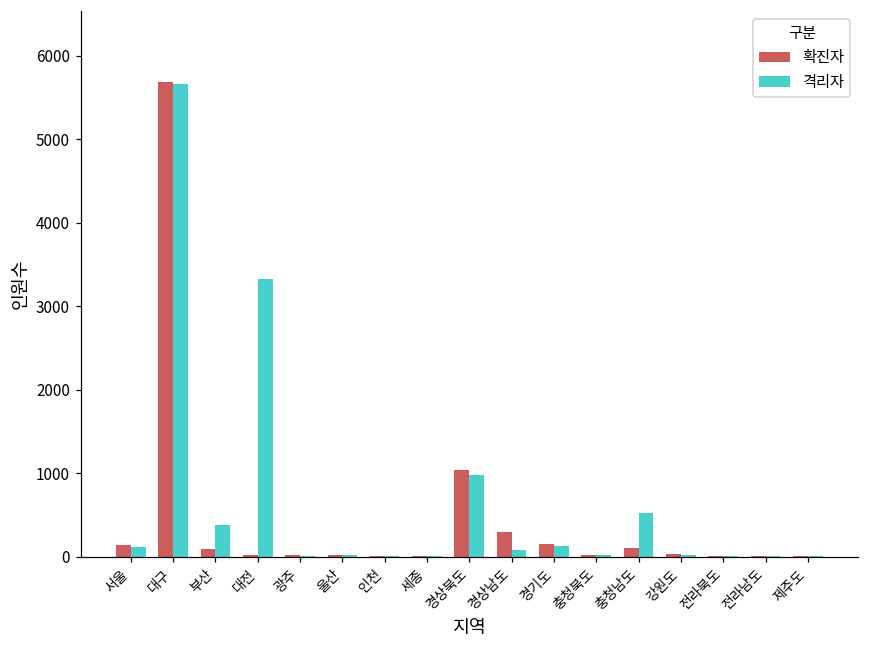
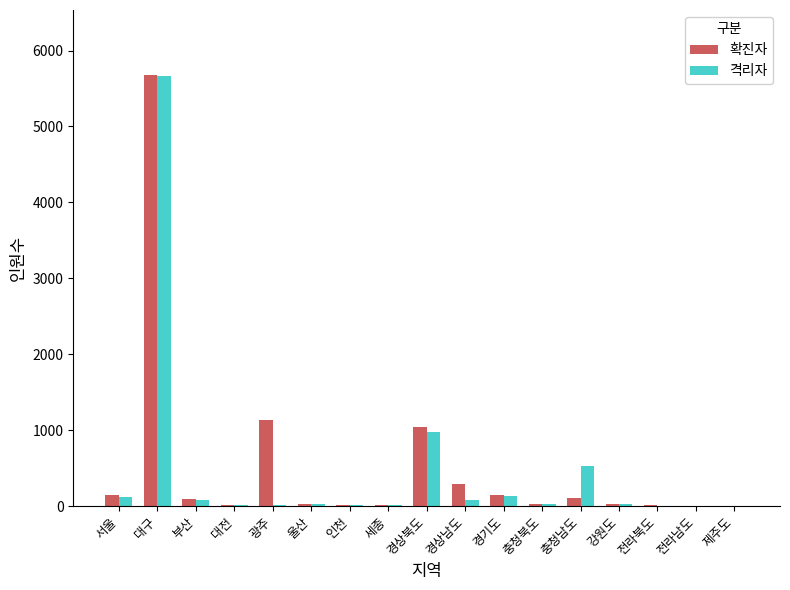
격리자, 부산: 400 -> 100
격리자, 대전: 3300 -> 0
확진자, 광주: 0 -> 1100
